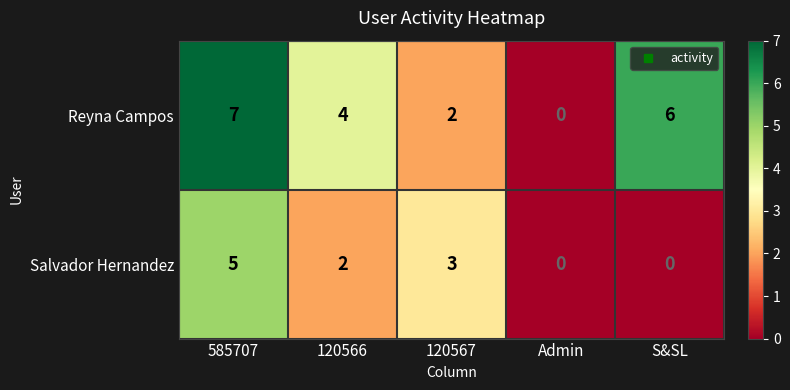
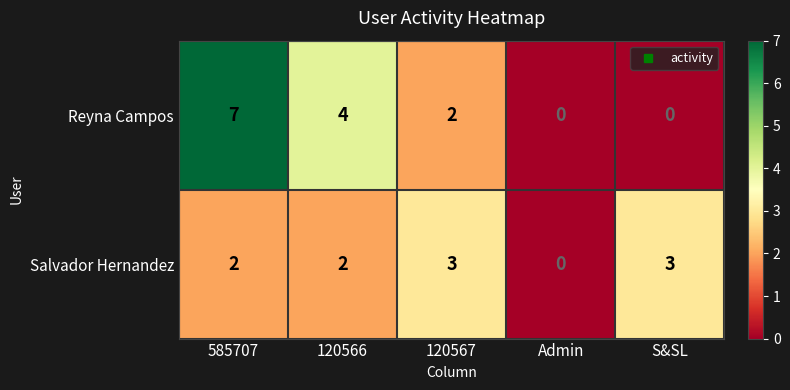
Reyna Campos, S&SL: 6 -> 0
Salvador Hernandez, 585707: 5 -> 2
Salvador Hernandez, S&SL: 0 -> 3
